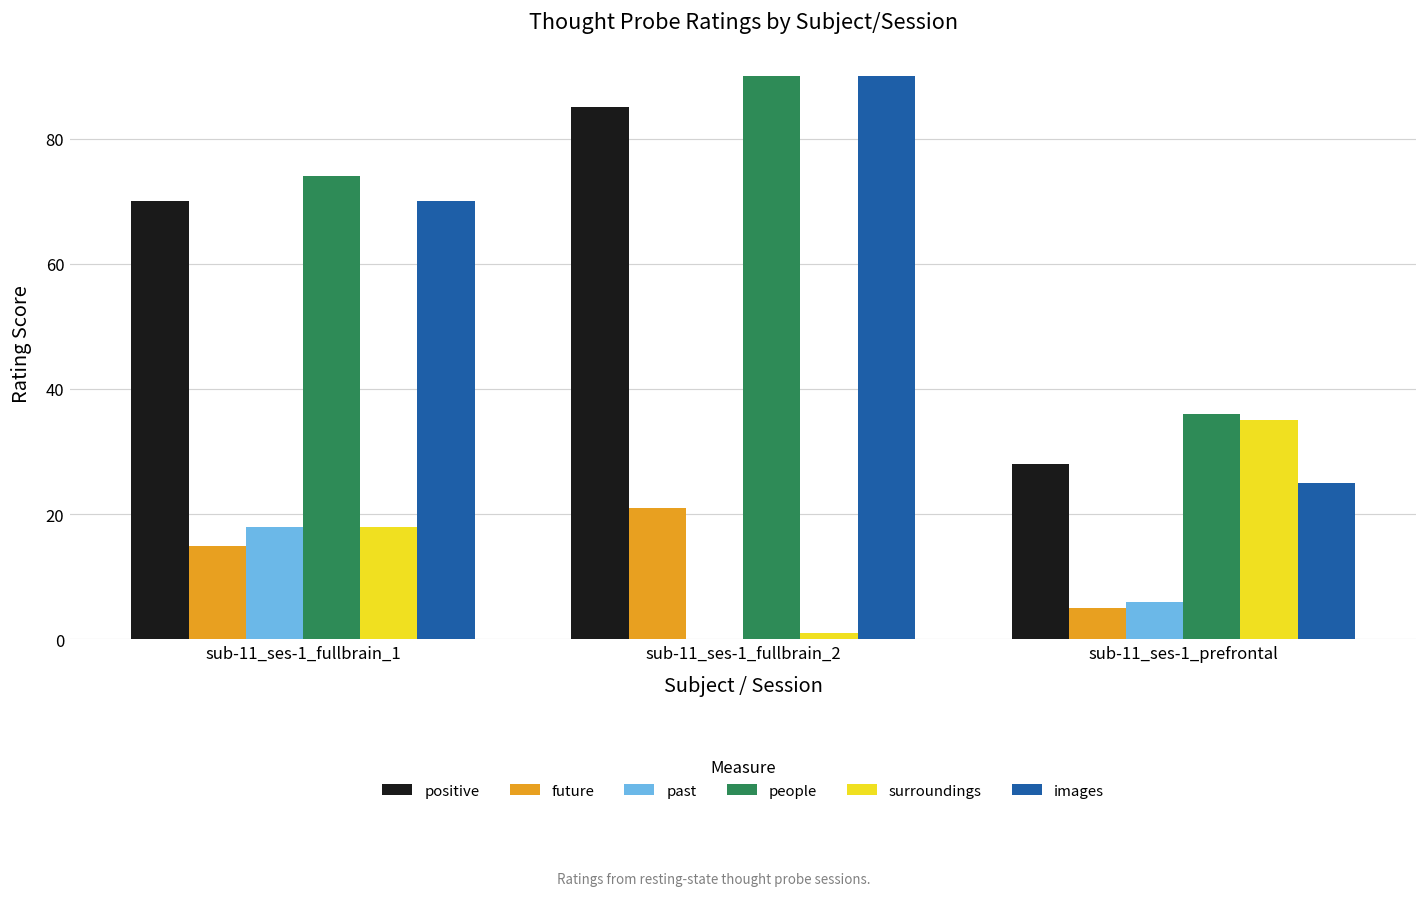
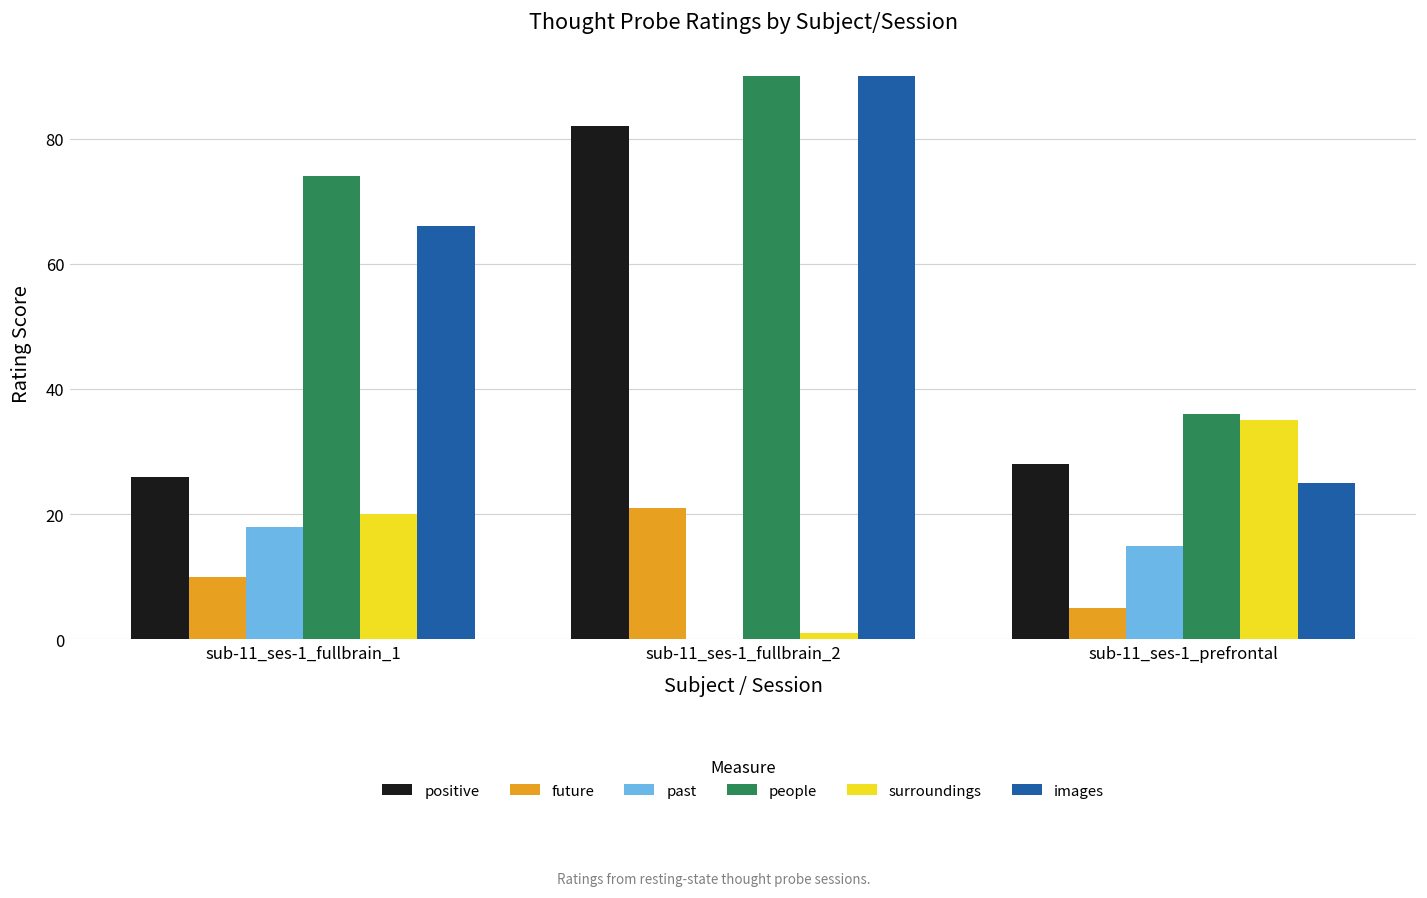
positive, sub-11_ses-1_fullbrain_1: 70 -> 26
future, sub-11_ses-1_fullbrain_1: 15 -> 10
surroundings, sub-11_ses-1_fullbrain_1: 18 -> 20
images, sub-11_ses-1_fullbrain_1: 70 -> 66
positive, sub-11_ses-1_fullbrain_2: 85 -> 82
past, sub-11_ses-1_prefrontal: 6 -> 15
